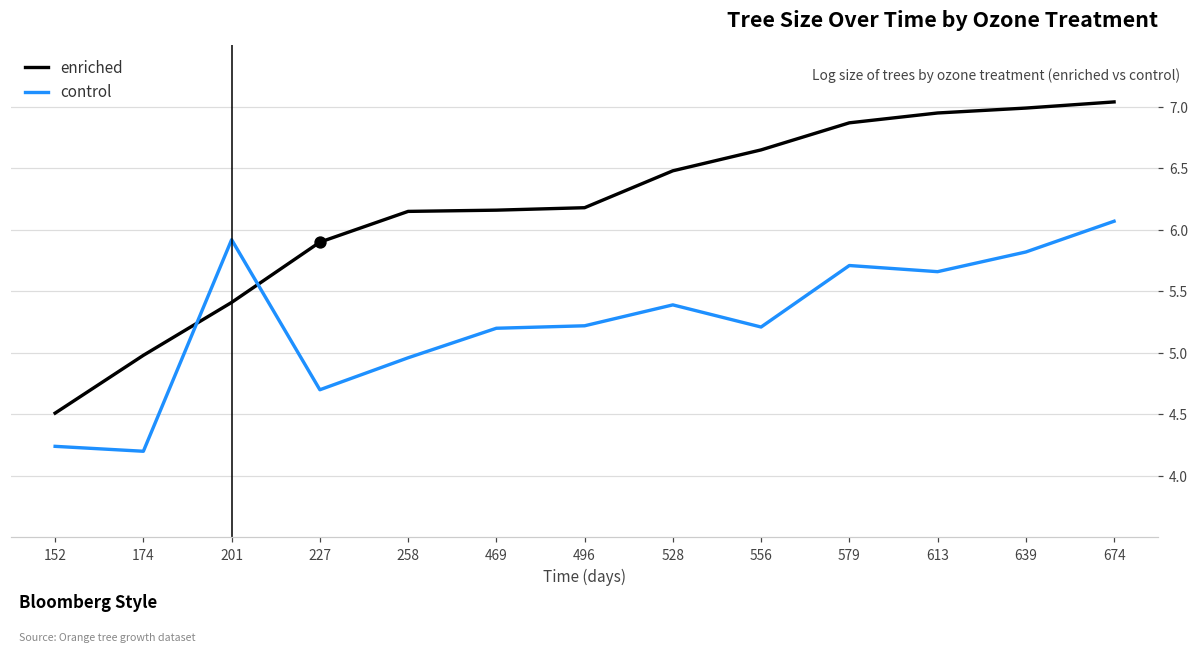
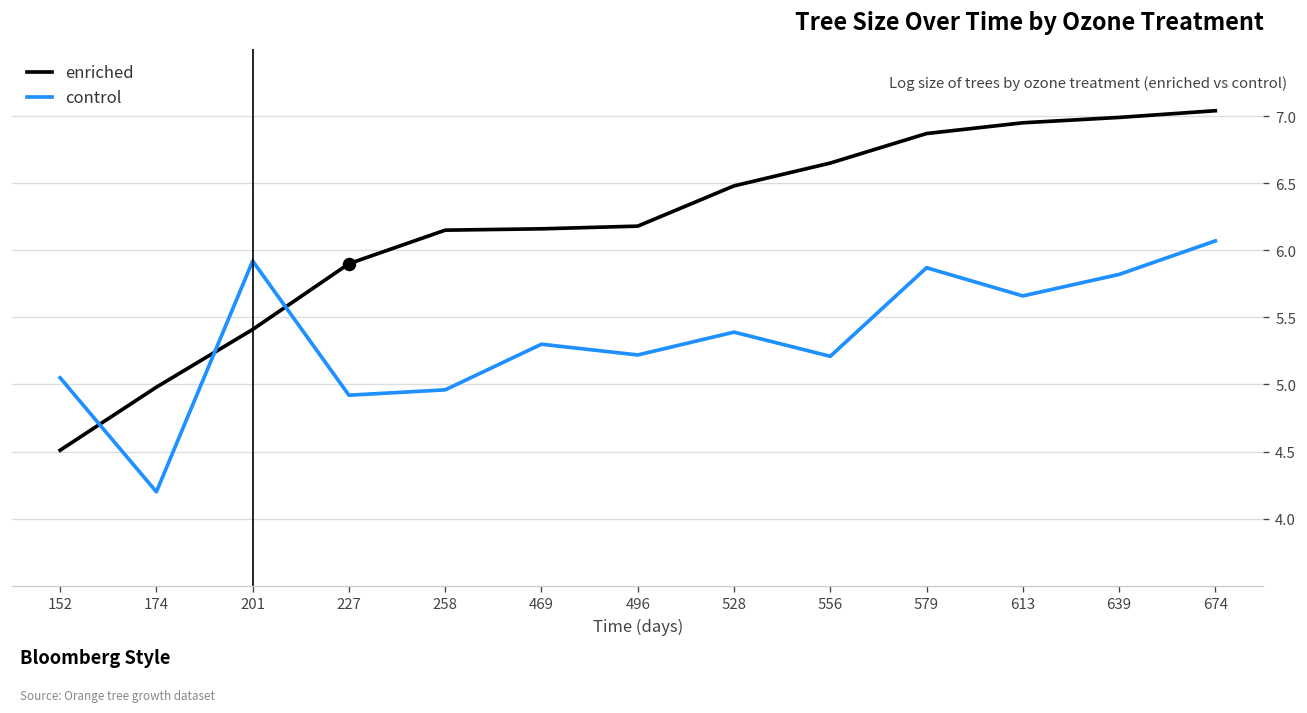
control, 152: 4.24 -> 5.05
control, 227: 4.70 -> 4.92
control, 469: 5.2 -> 5.3
control, 579: 5.71 -> 5.87
